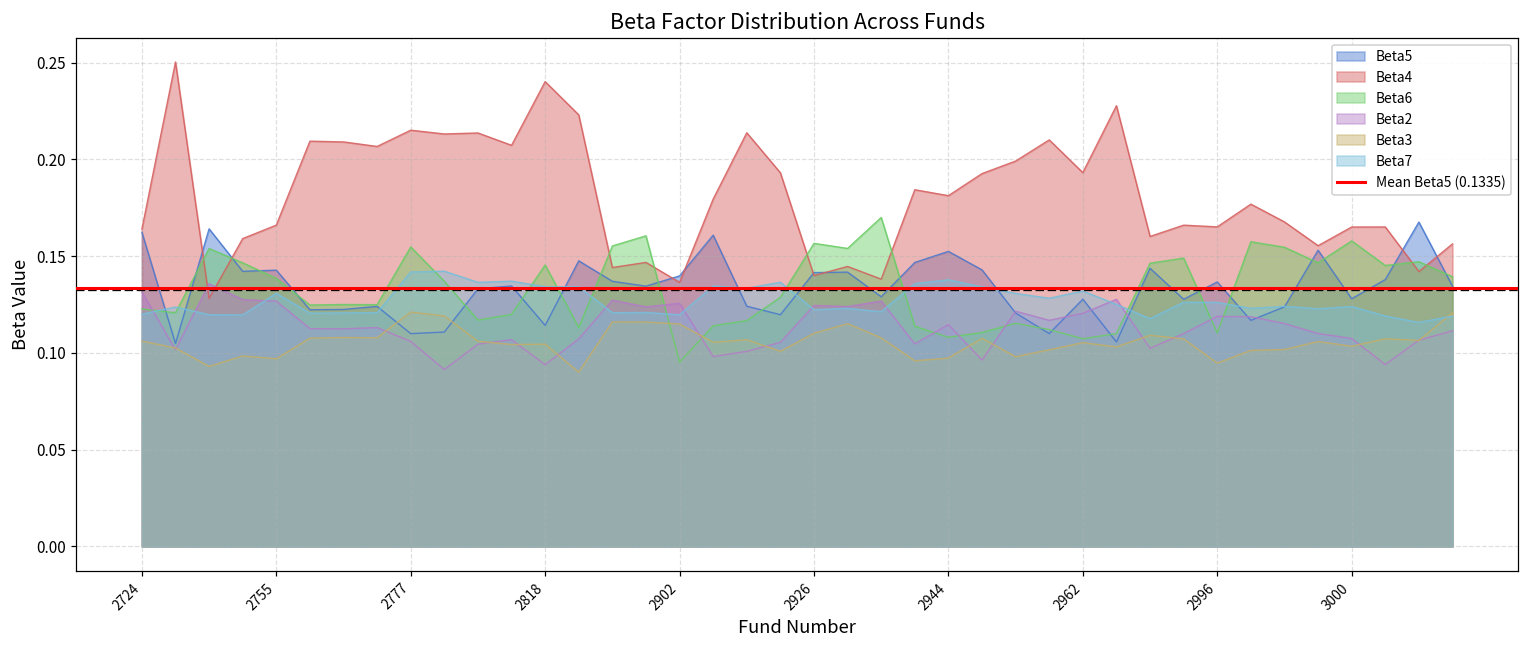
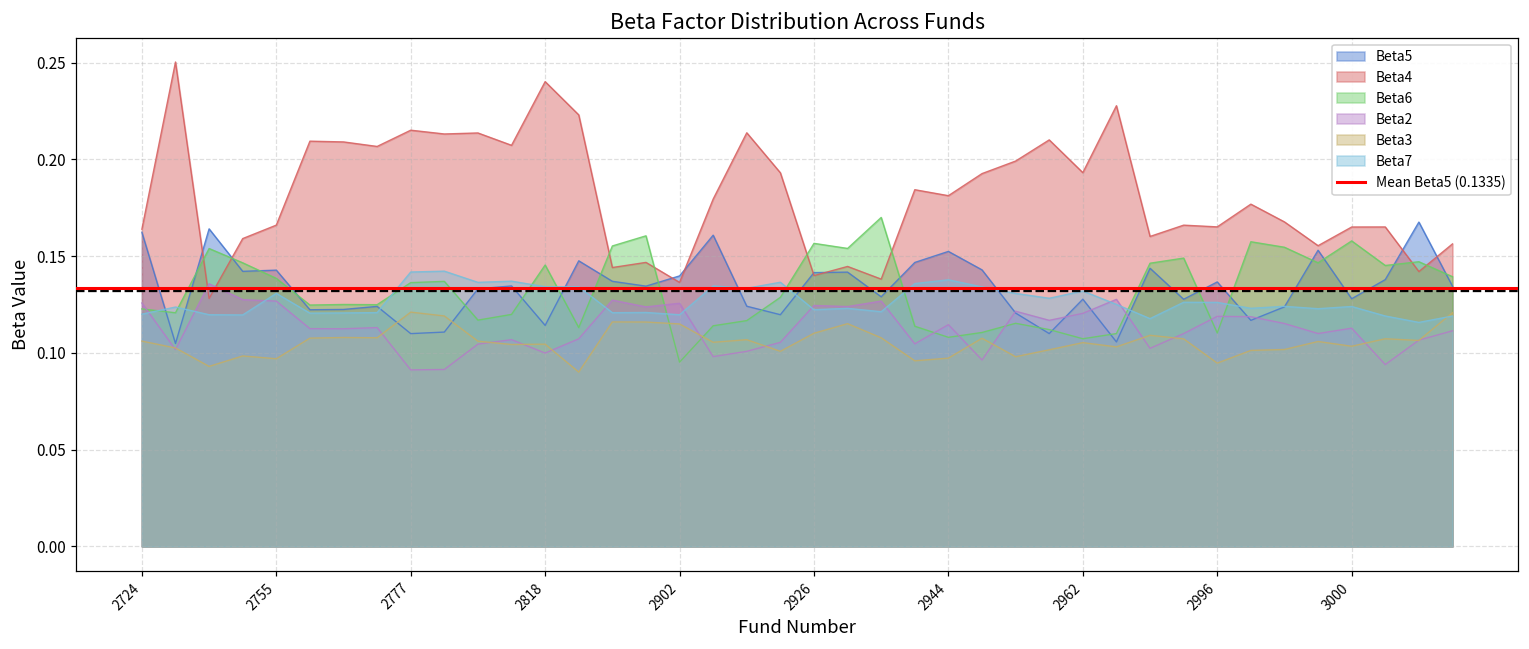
Beta2, 2724: 0.132 -> 0.126
Beta6, 2777: 0.155 -> 0.136
Beta2, 2777: 0.106 -> 0.091
Beta2, 2818: 0.094 -> 0.100
Beta2, 3000: 0.107 -> 0.113
